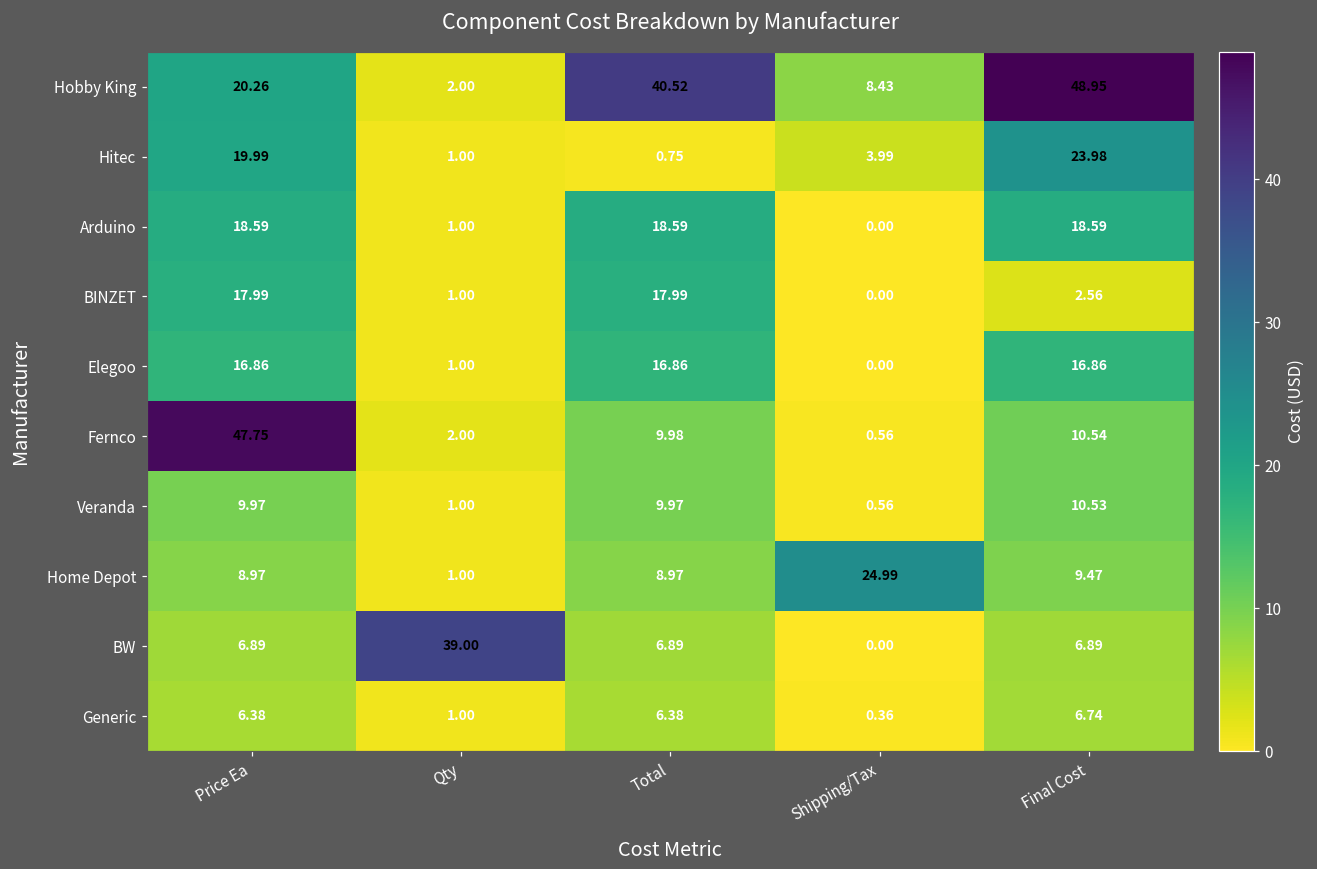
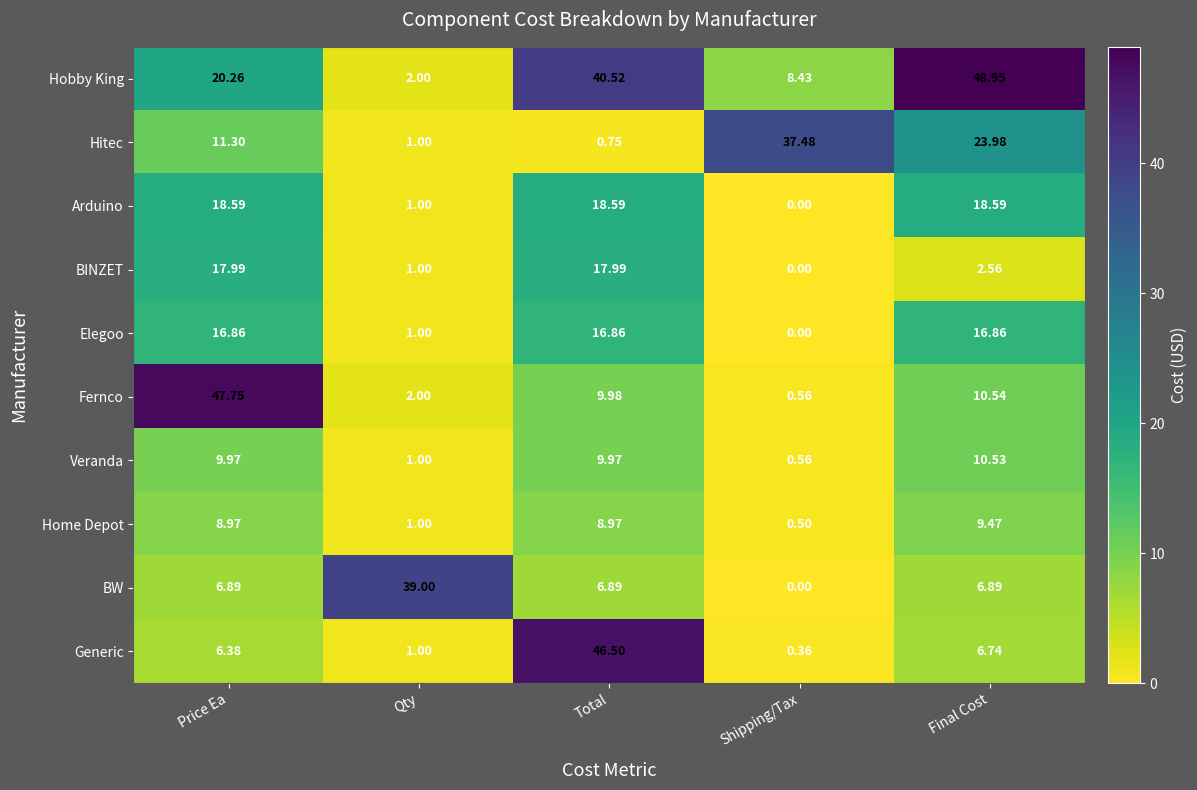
Hitec, Price Ea: 19.99 -> 11.30
Hitec, Shipping/Tax: 3.99 -> 37.48
Home Depot, Shipping/Tax: 24.99 -> 0.50
Generic, Total: 6.38 -> 46.50
